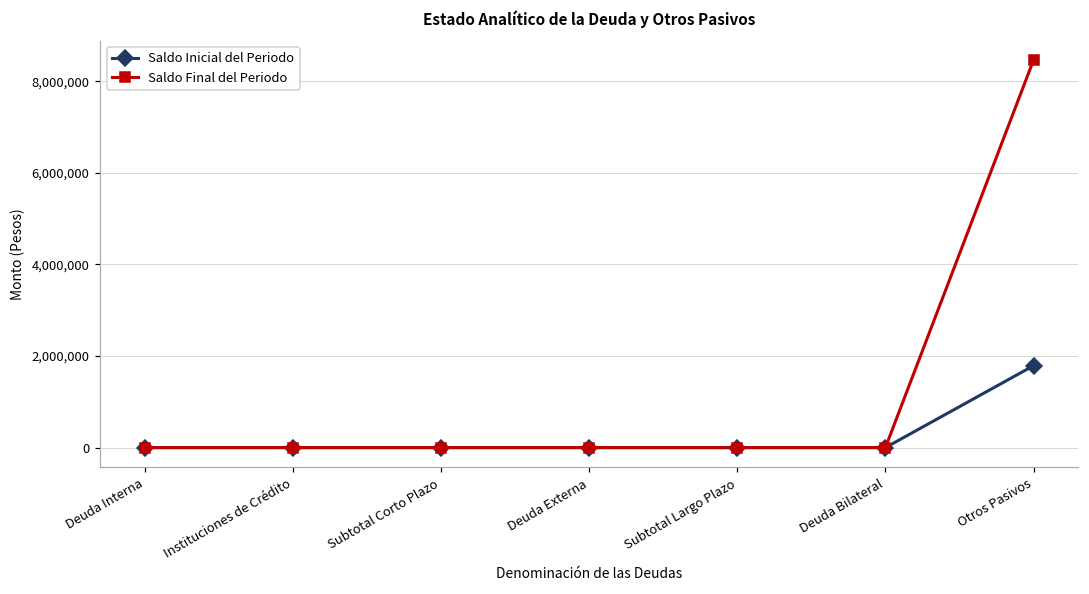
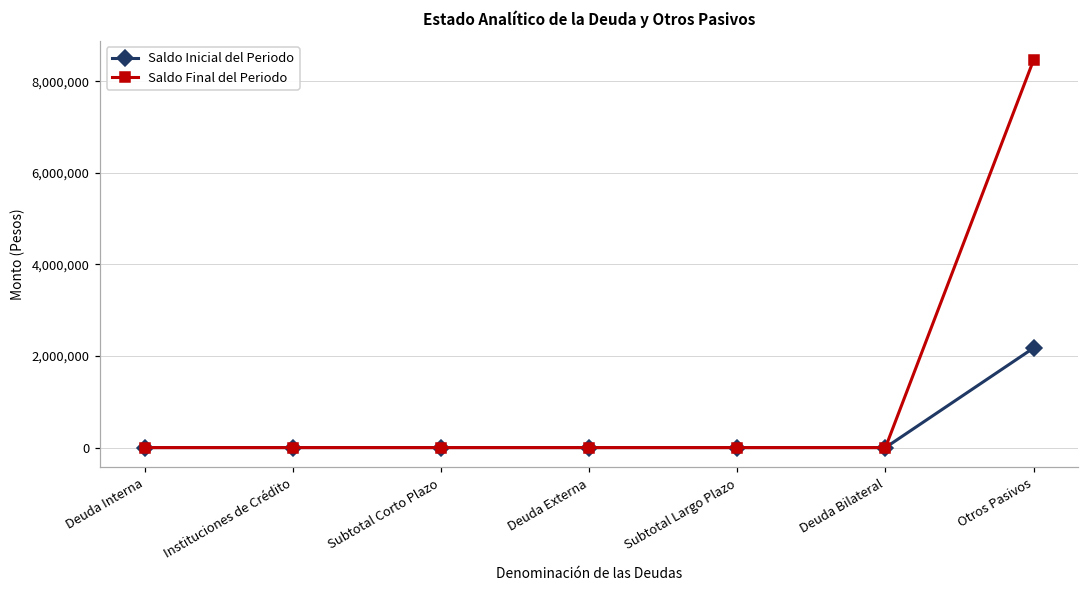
Saldo Inicial del Periodo, Otros Pasivos: 1,800,000 -> 2,200,000
